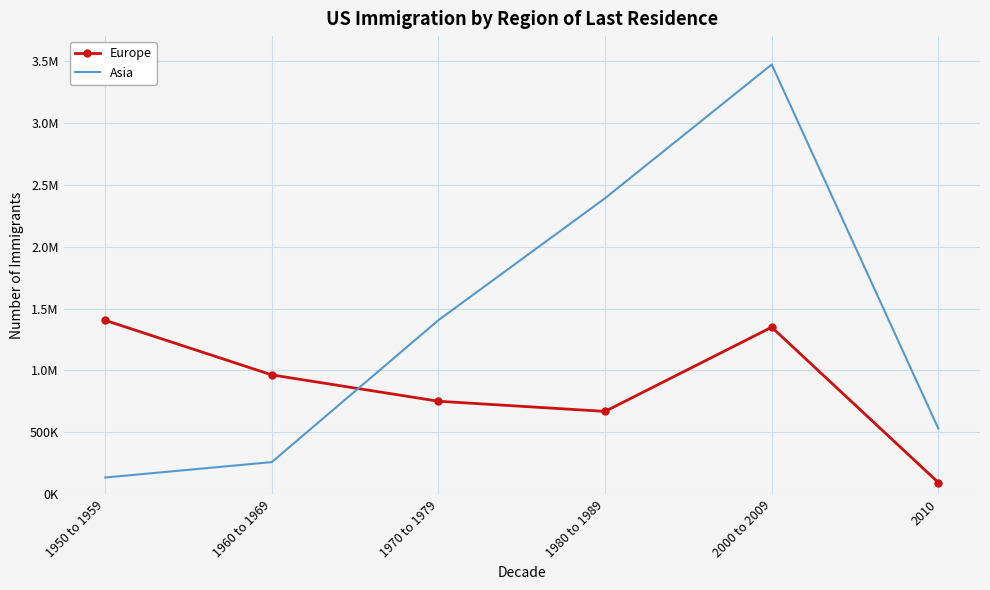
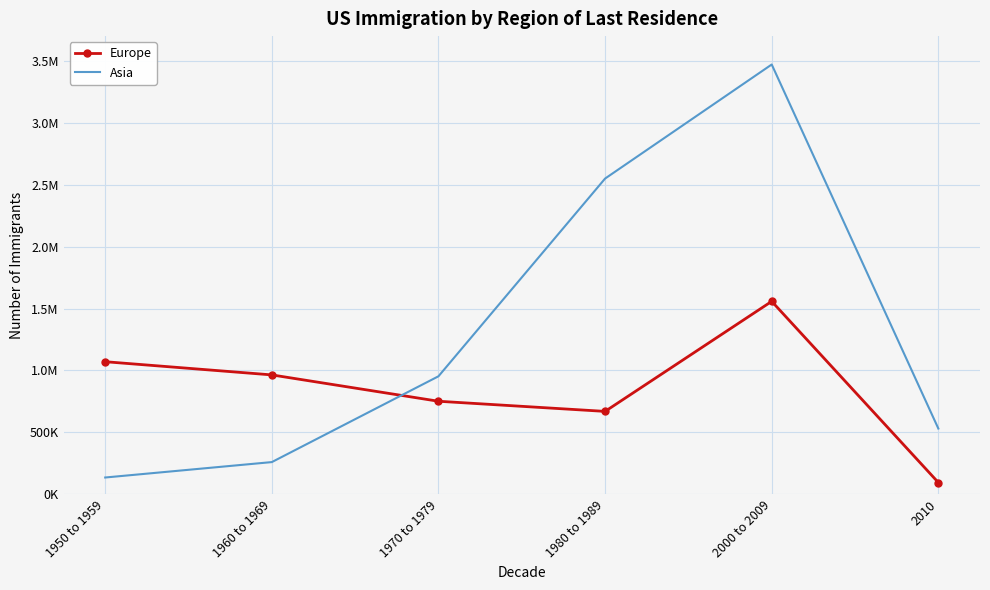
Europe, 1950 to 1959: 1400000 -> 1070000
Asia, 1970 to 1979: 1410000 -> 950000
Asia, 1980 to 1989: 2390000 -> 2550000
Europe, 2000 to 2009: 1350000 -> 1560000
